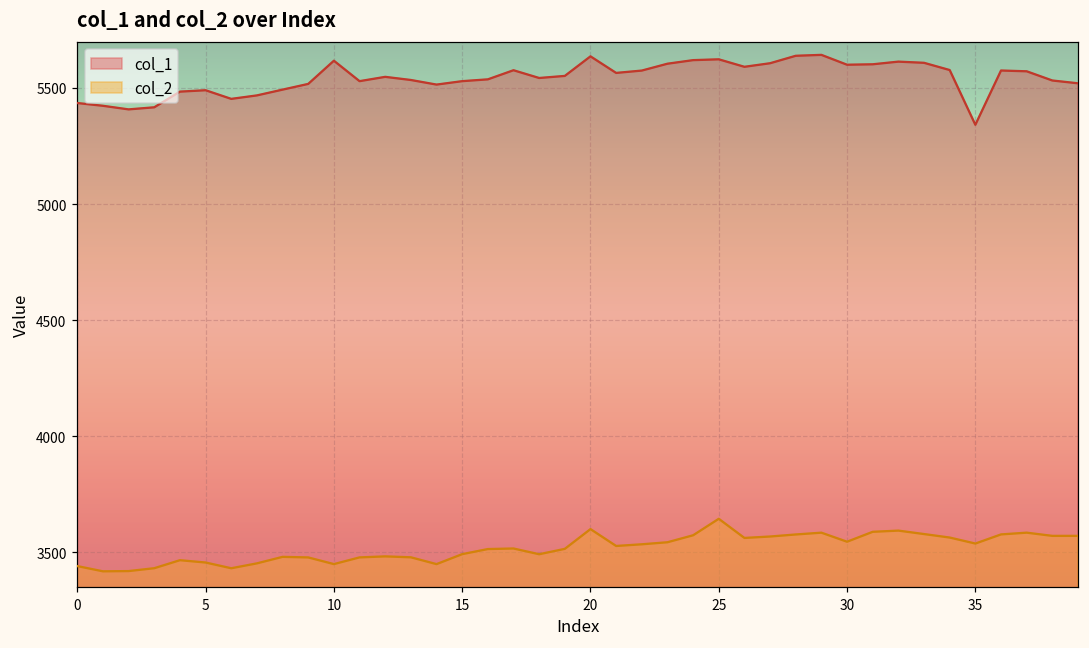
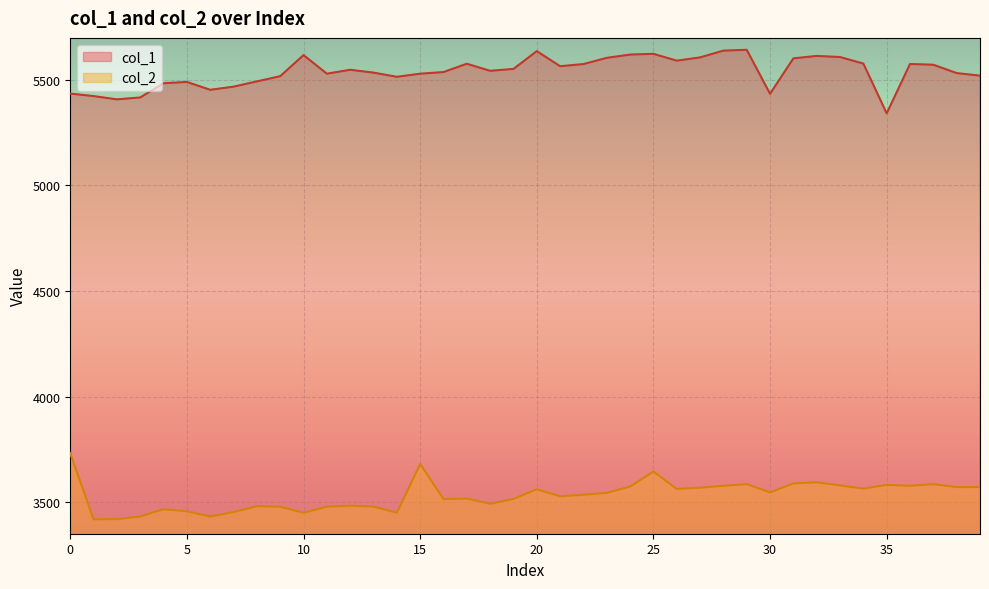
col_2, 0: 3440 -> 3730
col_2, 15: 3490 -> 3680
col_2, 20: 3600 -> 3560
col_1, 30: 5600 -> 5430
col_2, 35: 3540 -> 3580
